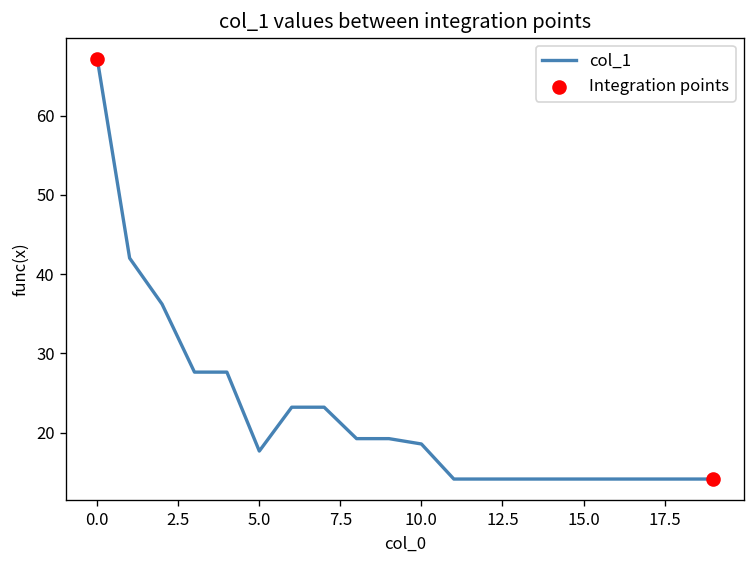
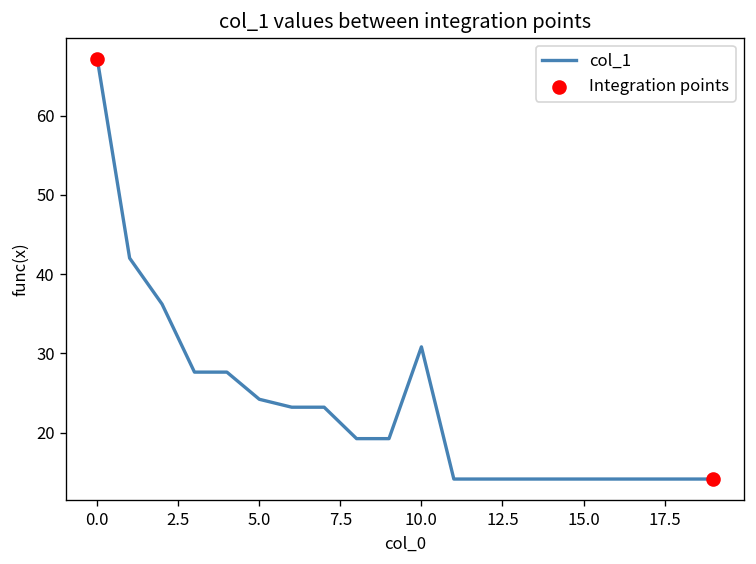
col_1, 5.0: 18 -> 24
col_1, 10.0: 19 -> 31
